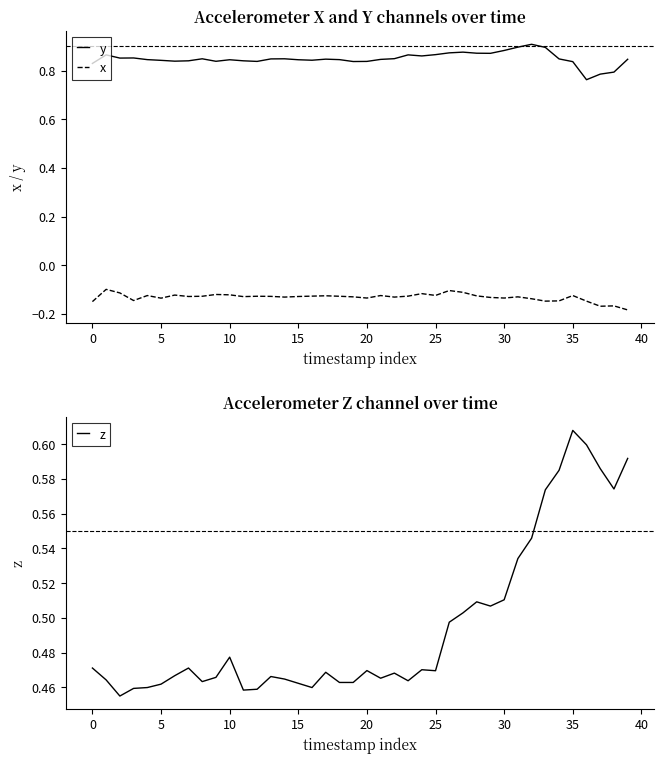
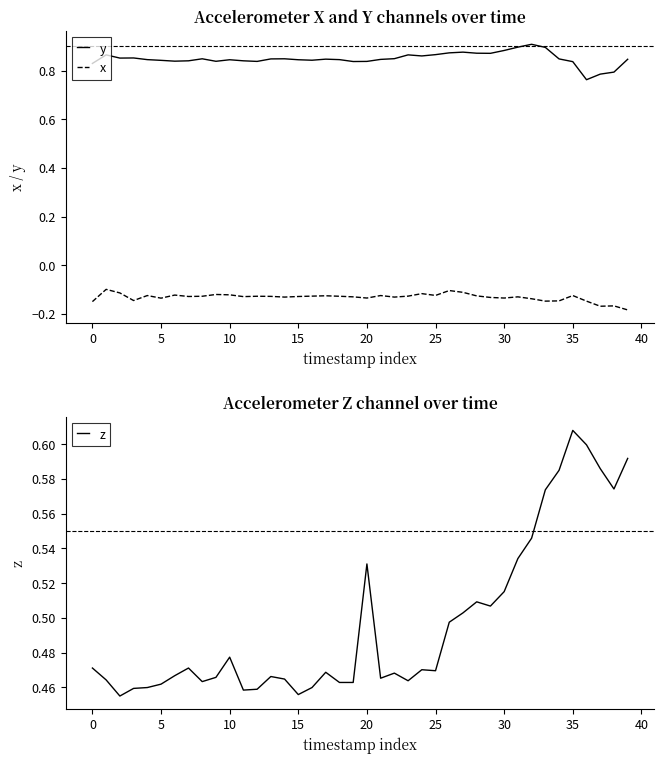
Accelerometer Z channel over time, 15: 0.462 -> 0.456
Accelerometer Z channel over time, 20: 0.470 -> 0.531
Accelerometer Z channel over time, 30: 0.510 -> 0.515
